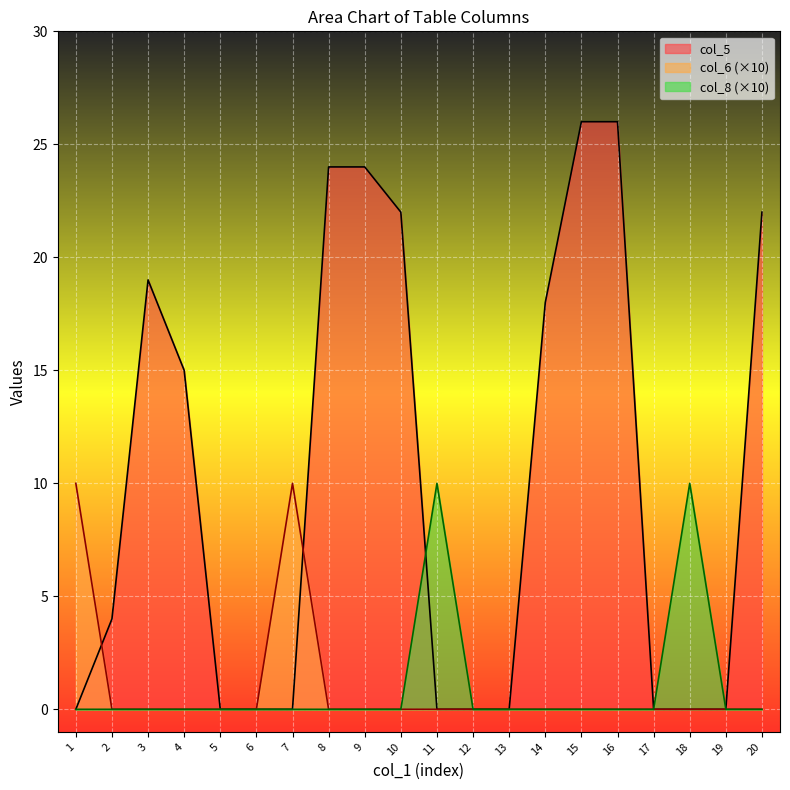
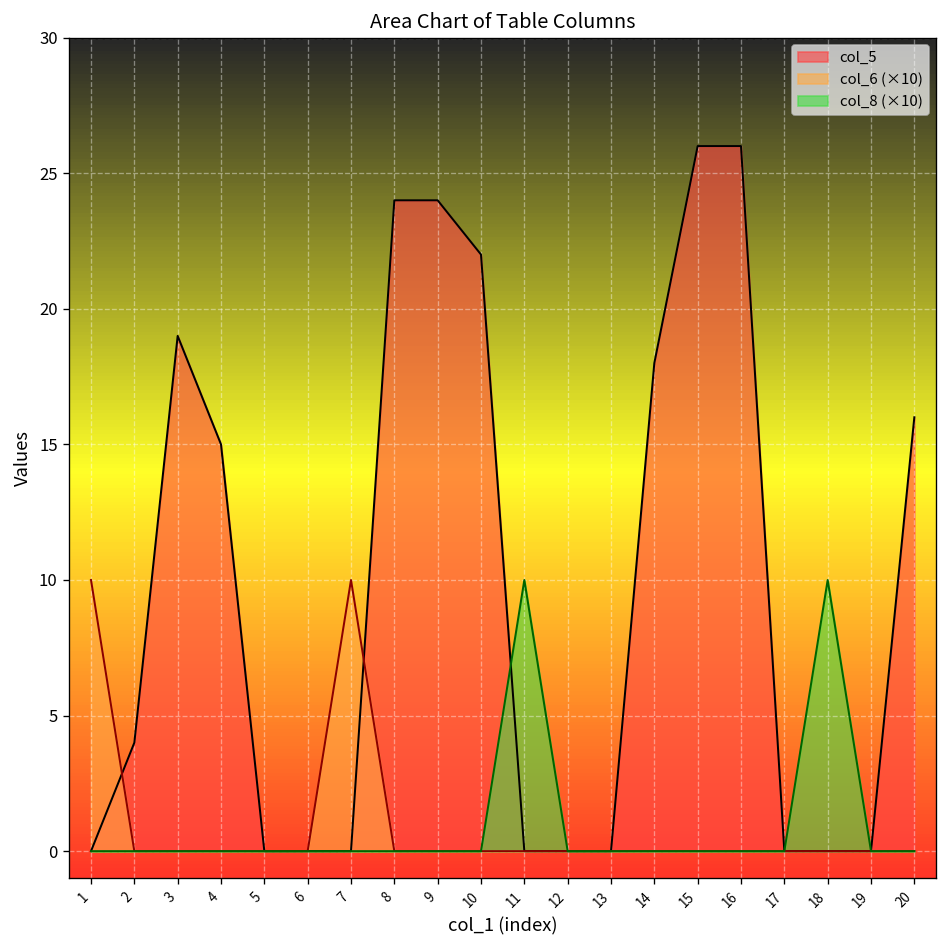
col_5, 20: 22 -> 16
